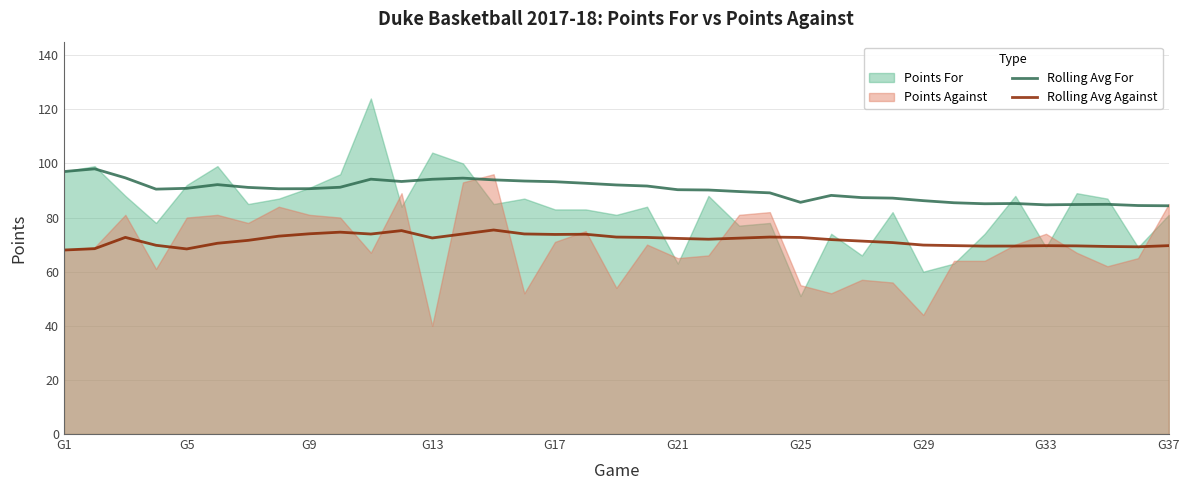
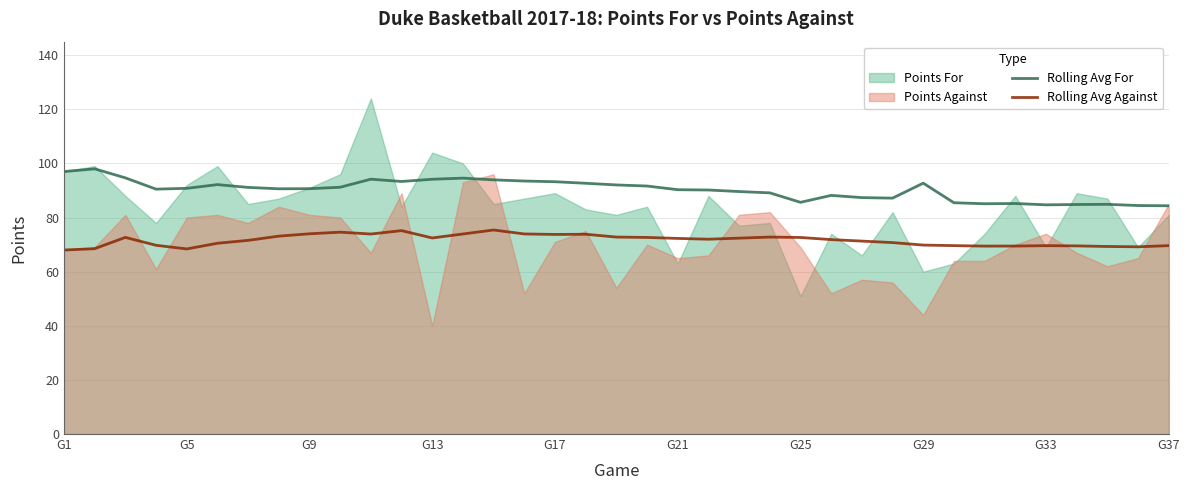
Points For, G17: 83 -> 89
Points Against, G25: 55 -> 69
Rolling Avg For, G29: 86 -> 93
